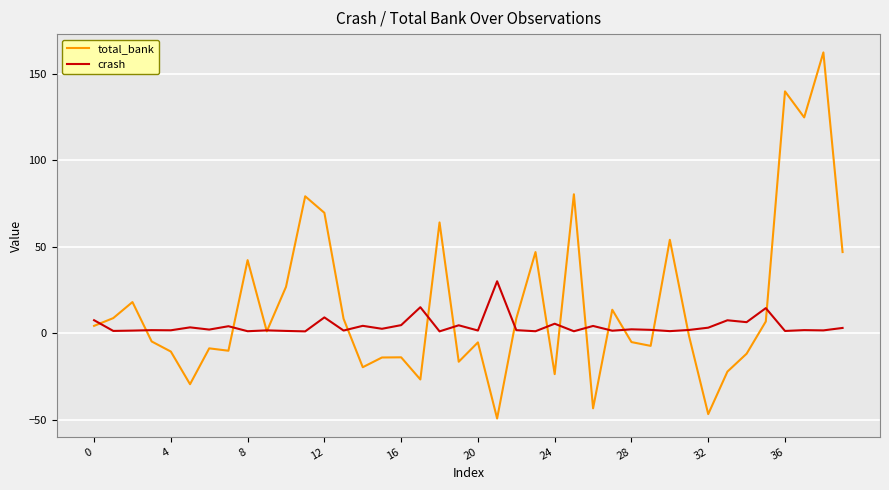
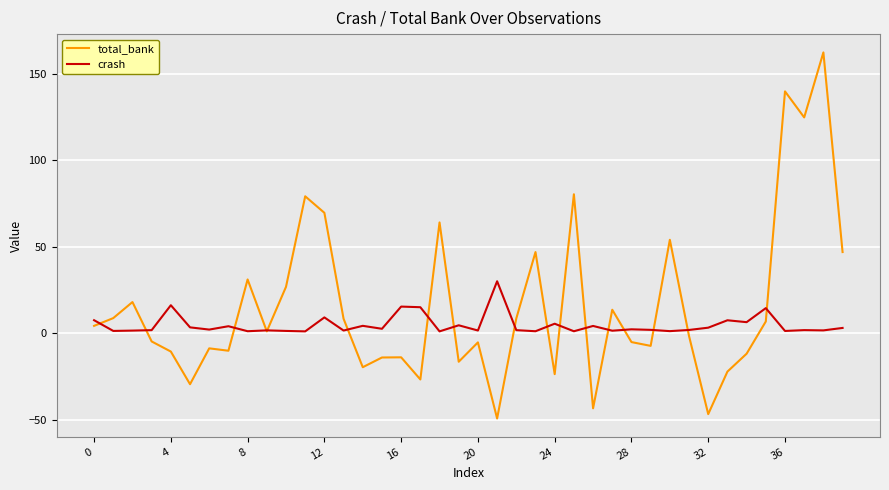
crash, 4: 2 -> 16
total_bank, 8: 42 -> 31
crash, 16: 5 -> 15
